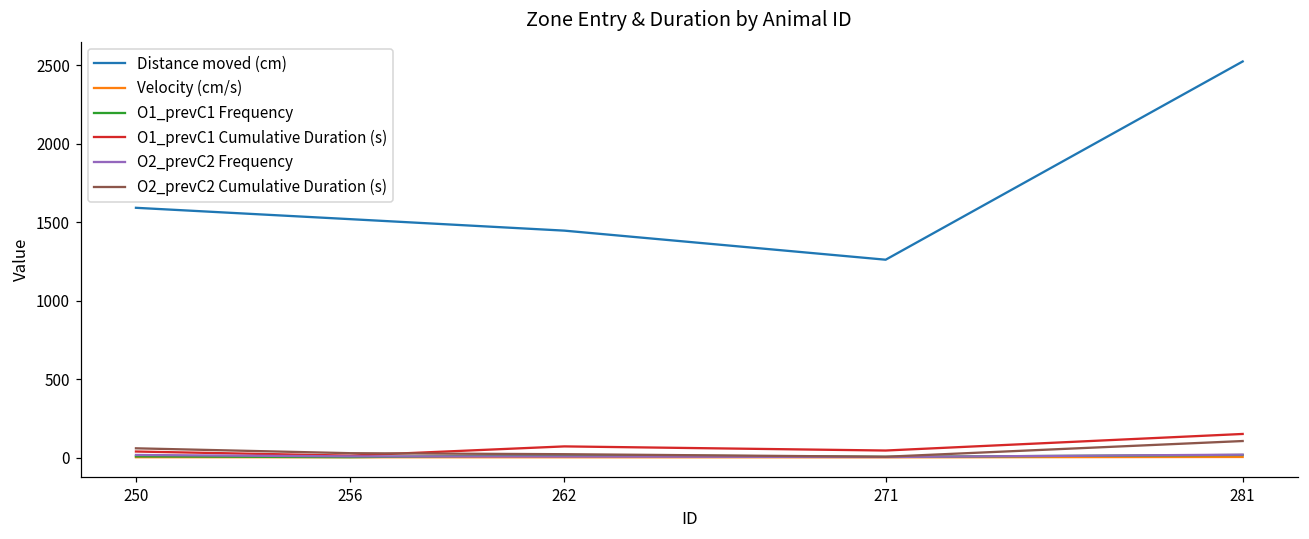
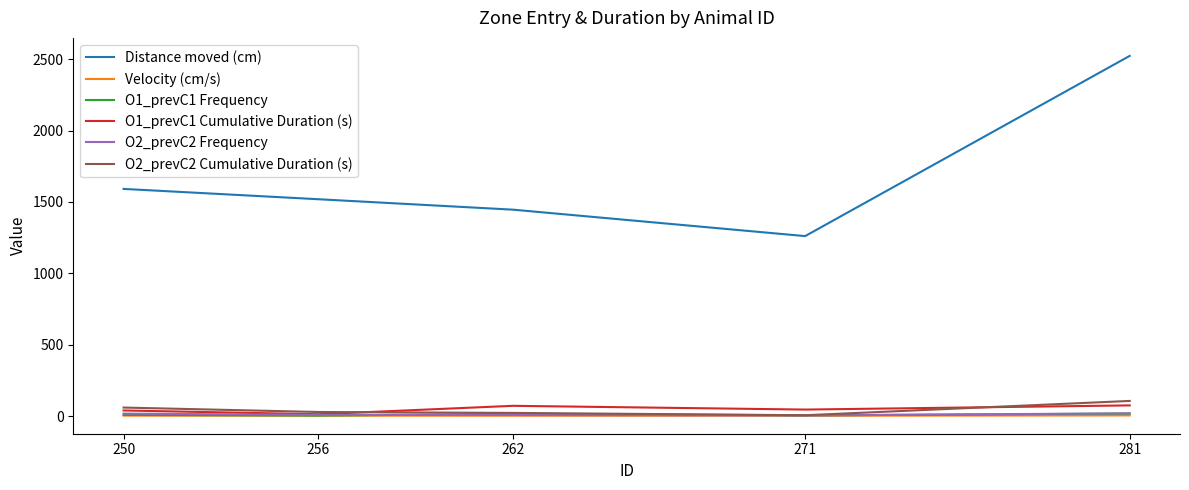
O1_prevC1 Cumulative Duration (s), 281: 150 -> 70
